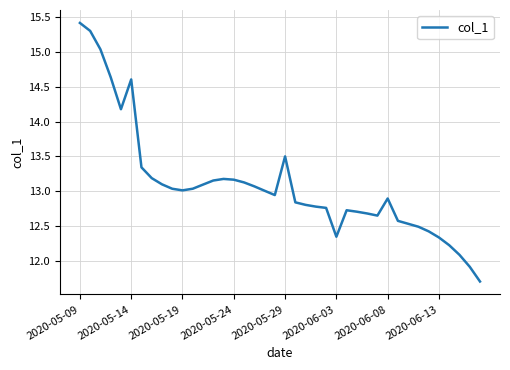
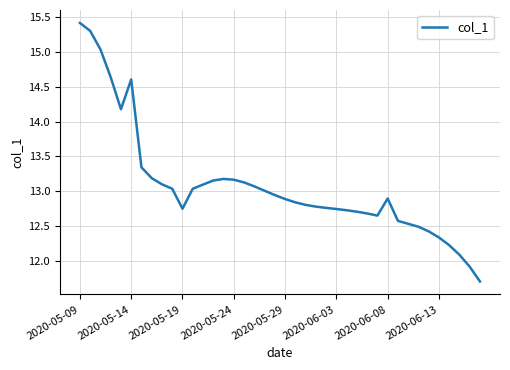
2020-05-19: 13.0 -> 12.7
2020-05-29: 13.5 -> 12.9
2020-06-03: 12.3 -> 12.7
